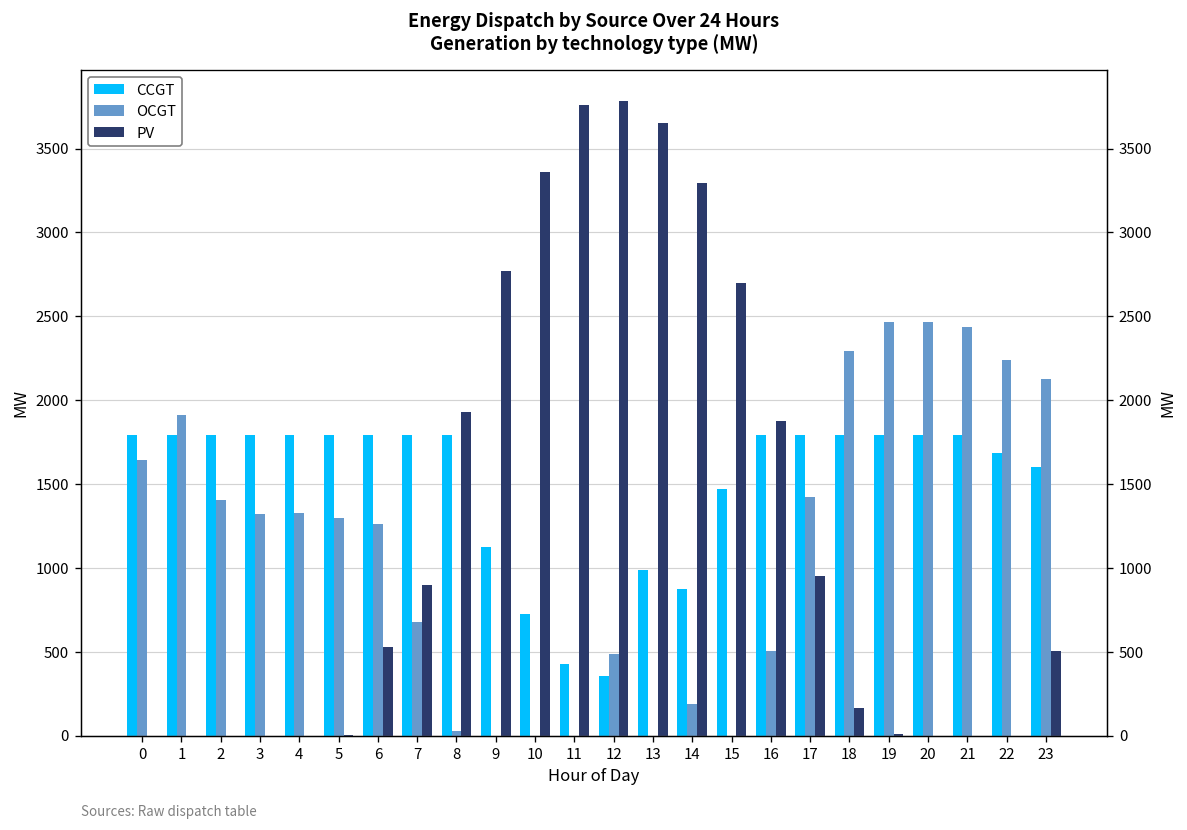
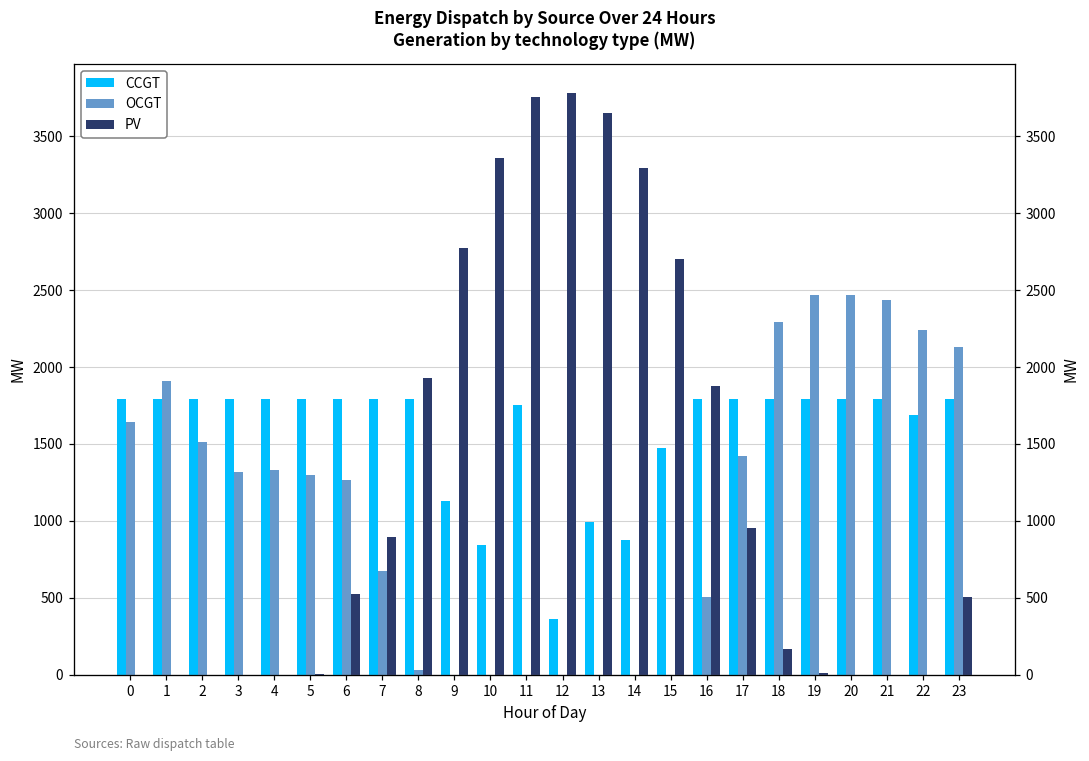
OCGT, 2: 1400 -> 1510
CCGT, 10: 730 -> 840
CCGT, 11: 430 -> 1760
OCGT, 12: 490 -> 0
OCGT, 14: 190 -> 0
CCGT, 23: 1600 -> 1790
